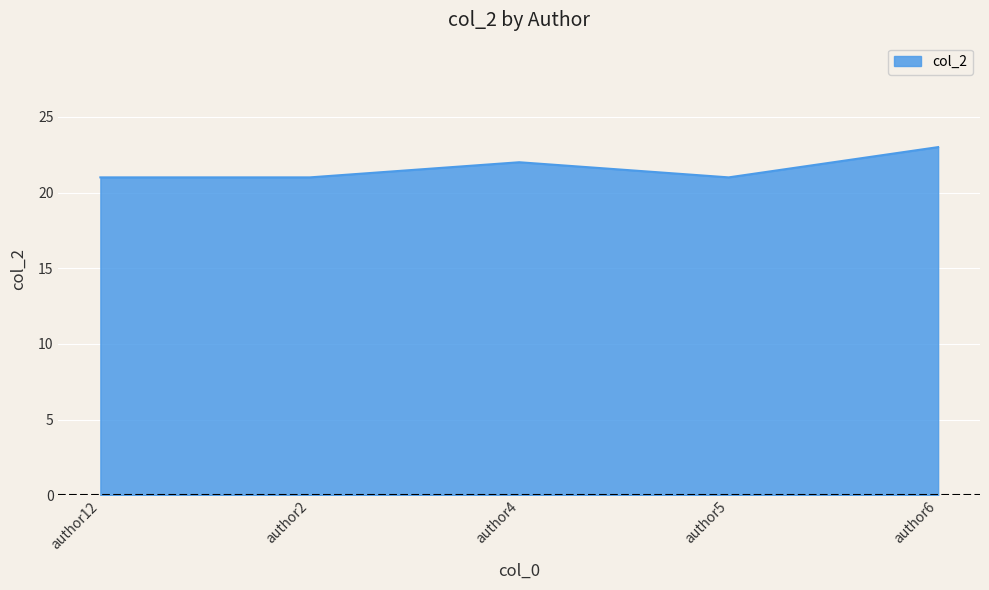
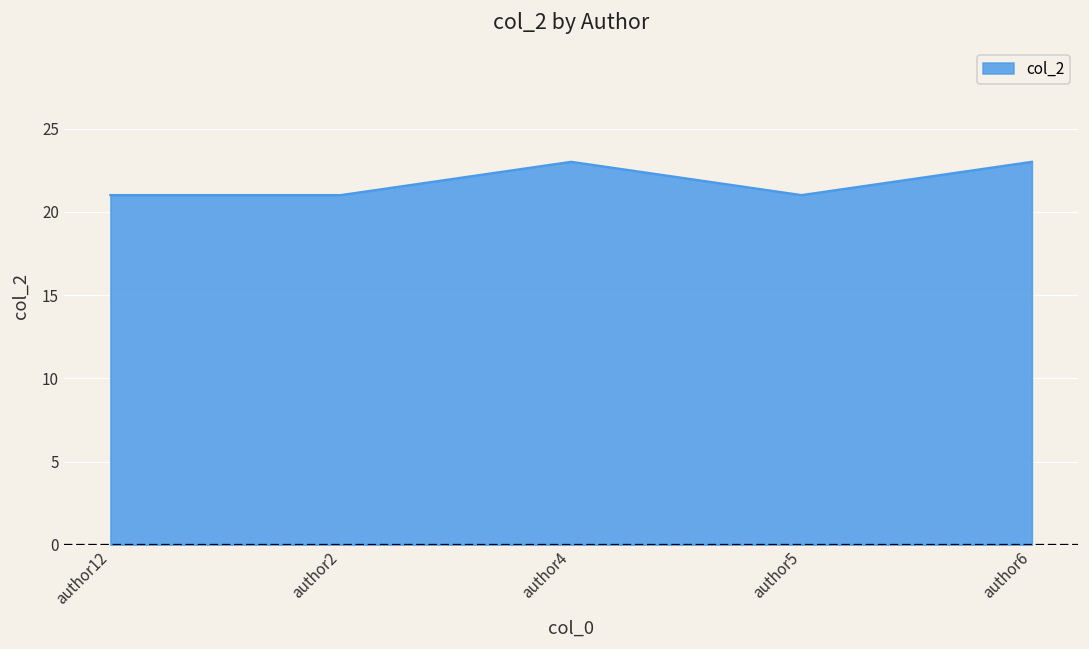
author4: 22 -> 23
